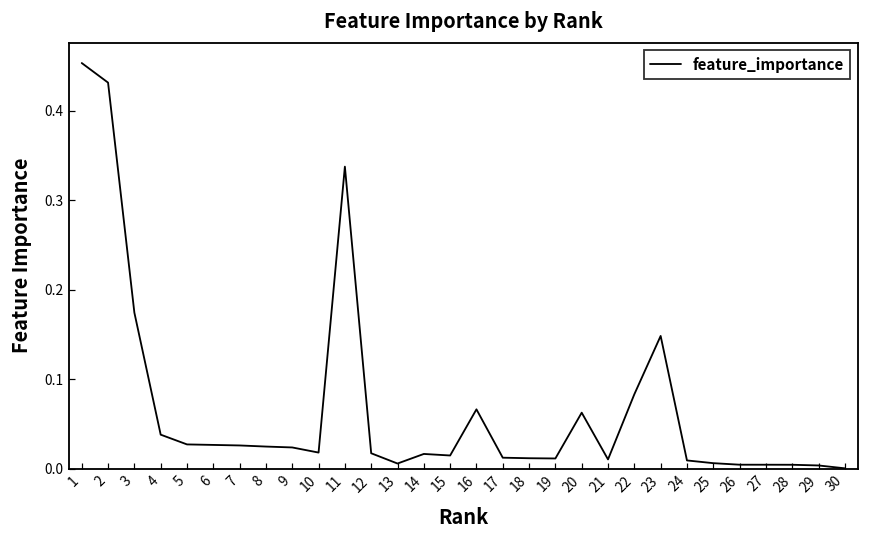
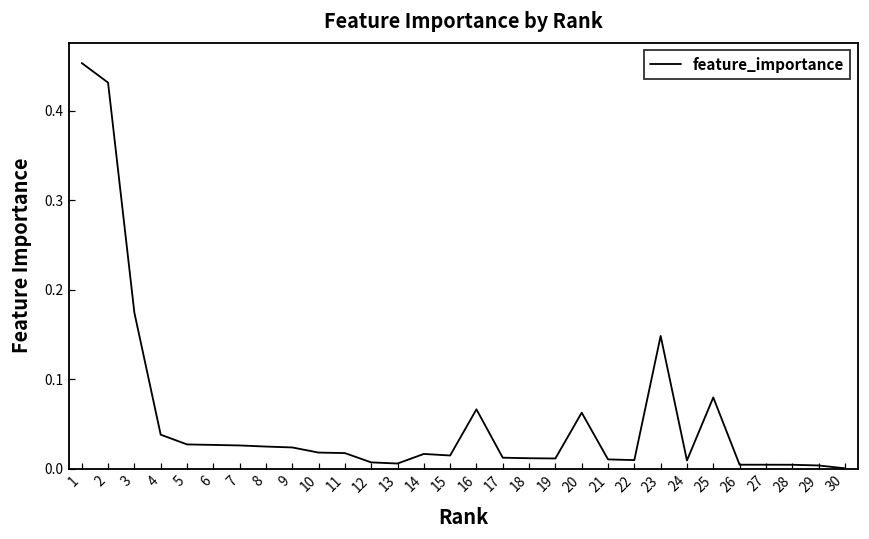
11: 0.34 -> 0.02
12: 0.02 -> 0.01
22: 0.08 -> 0.01
25: 0.01 -> 0.08
